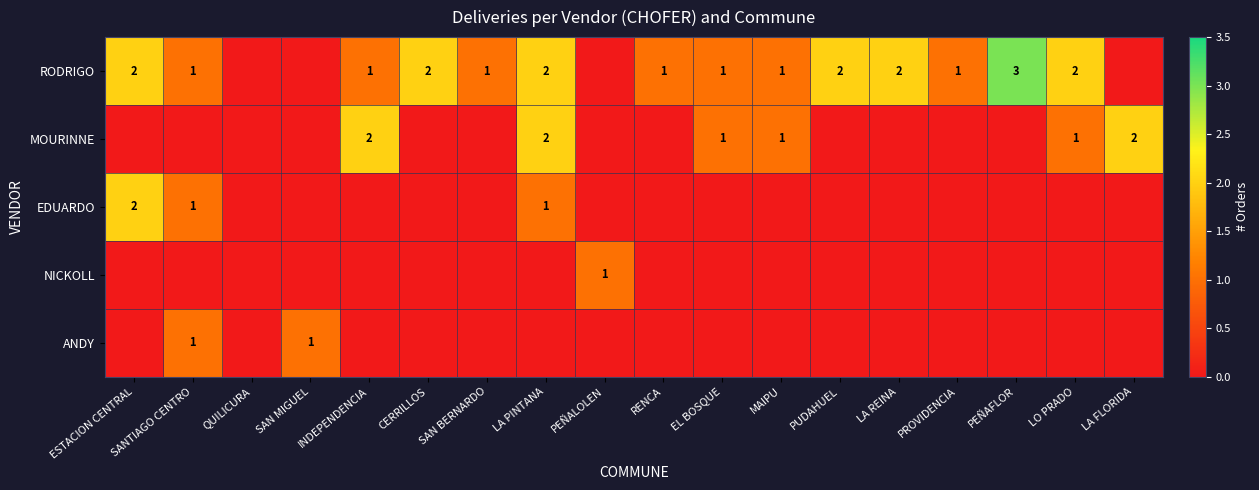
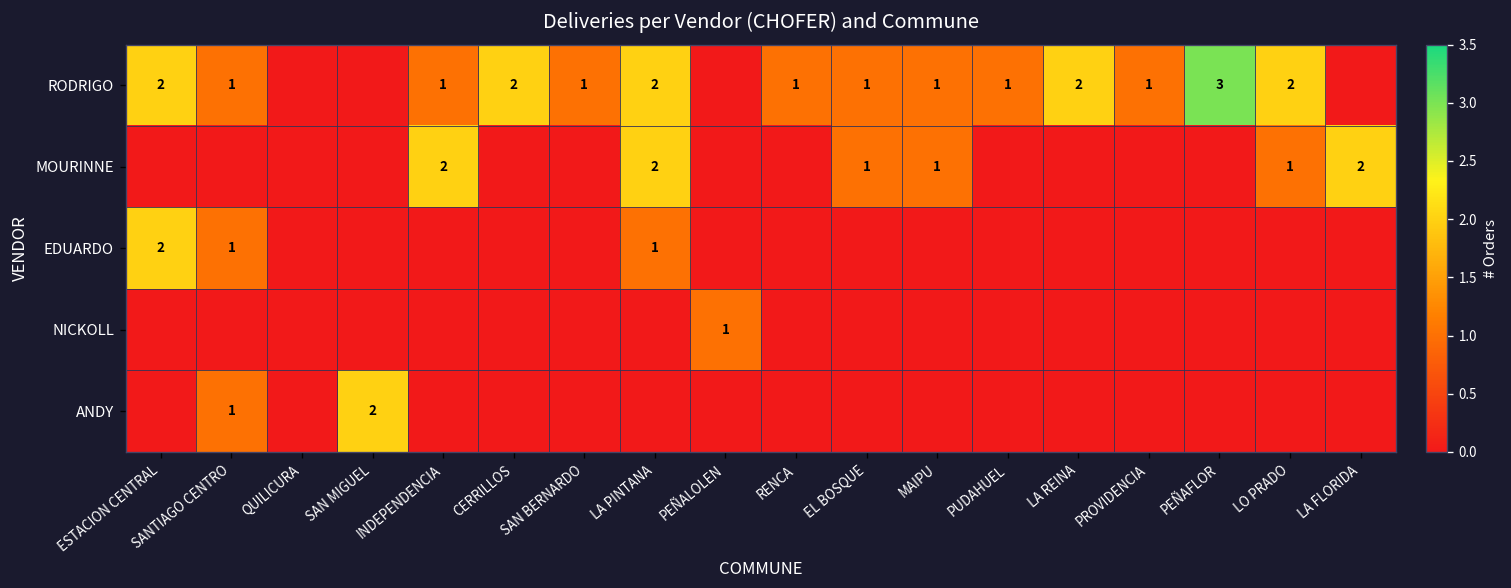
RODRIGO, PUDAHUEL: 2 -> 1
ANDY, SAN MIGUEL: 1 -> 2
